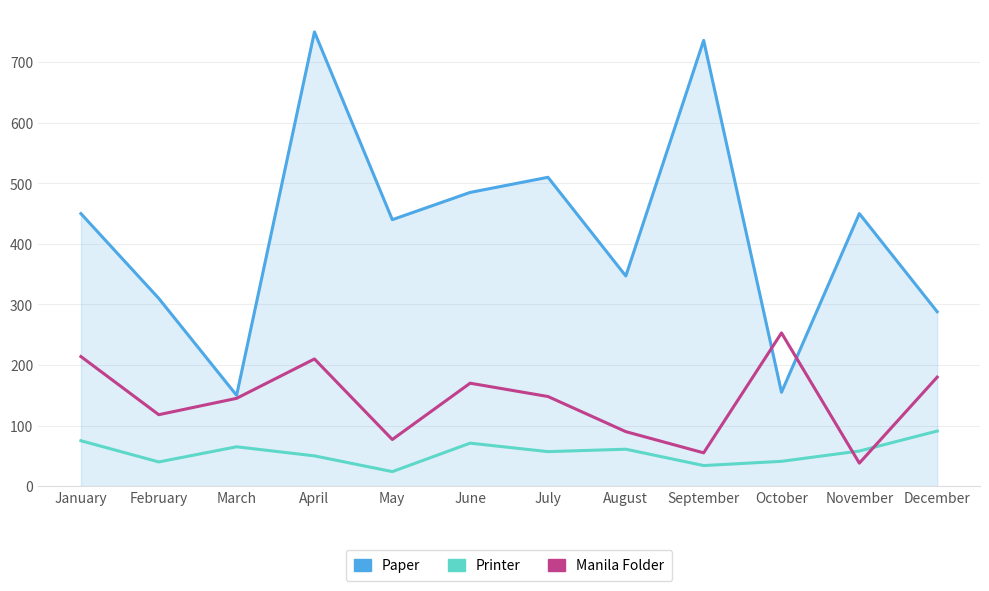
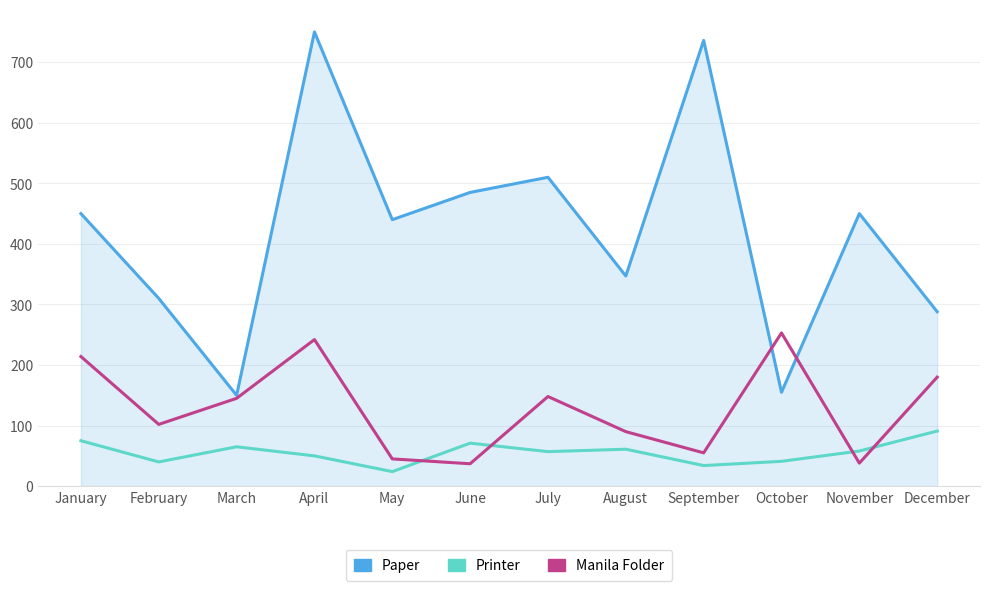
Manila Folder, February: 120 -> 100
Manila Folder, April: 210 -> 240
Manila Folder, May: 80 -> 50
Manila Folder, June: 170 -> 40
